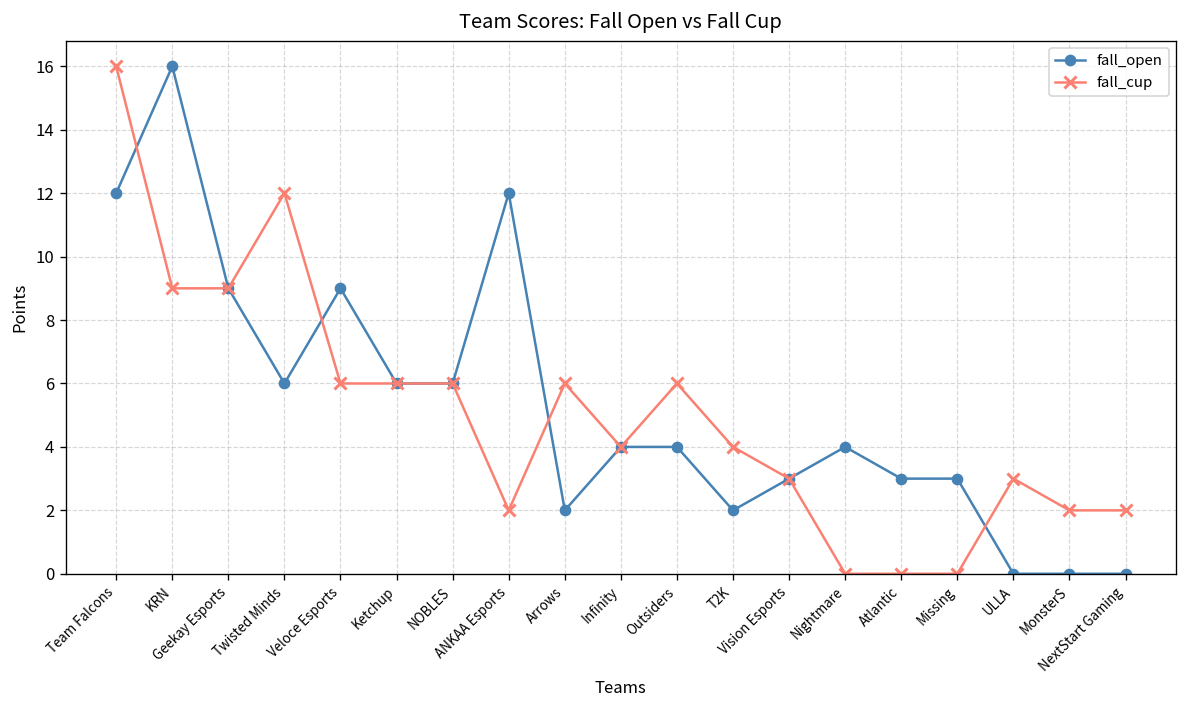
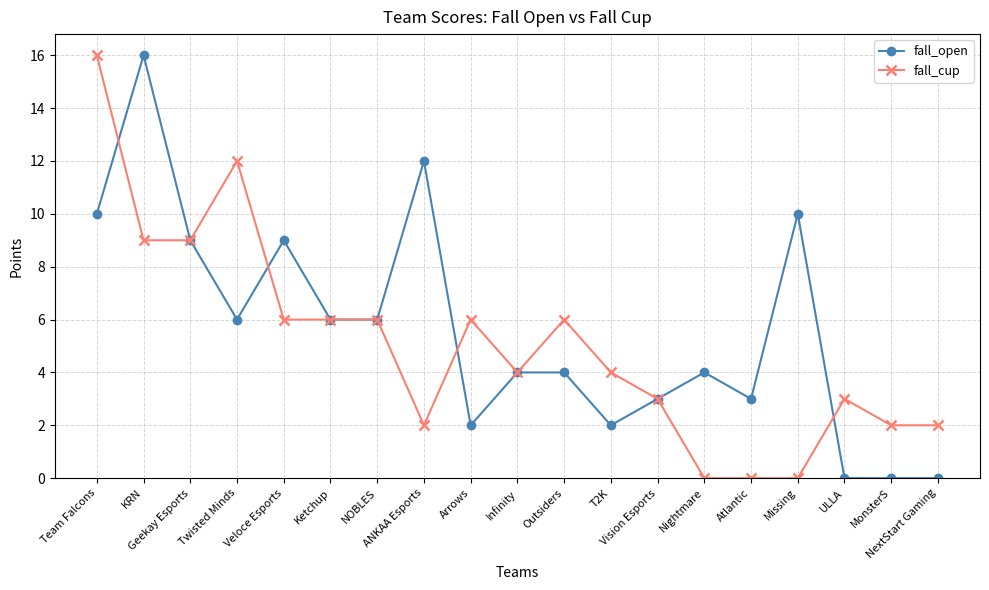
fall_open, Team Falcons: 12 -> 10
fall_open, Missing: 3 -> 10
